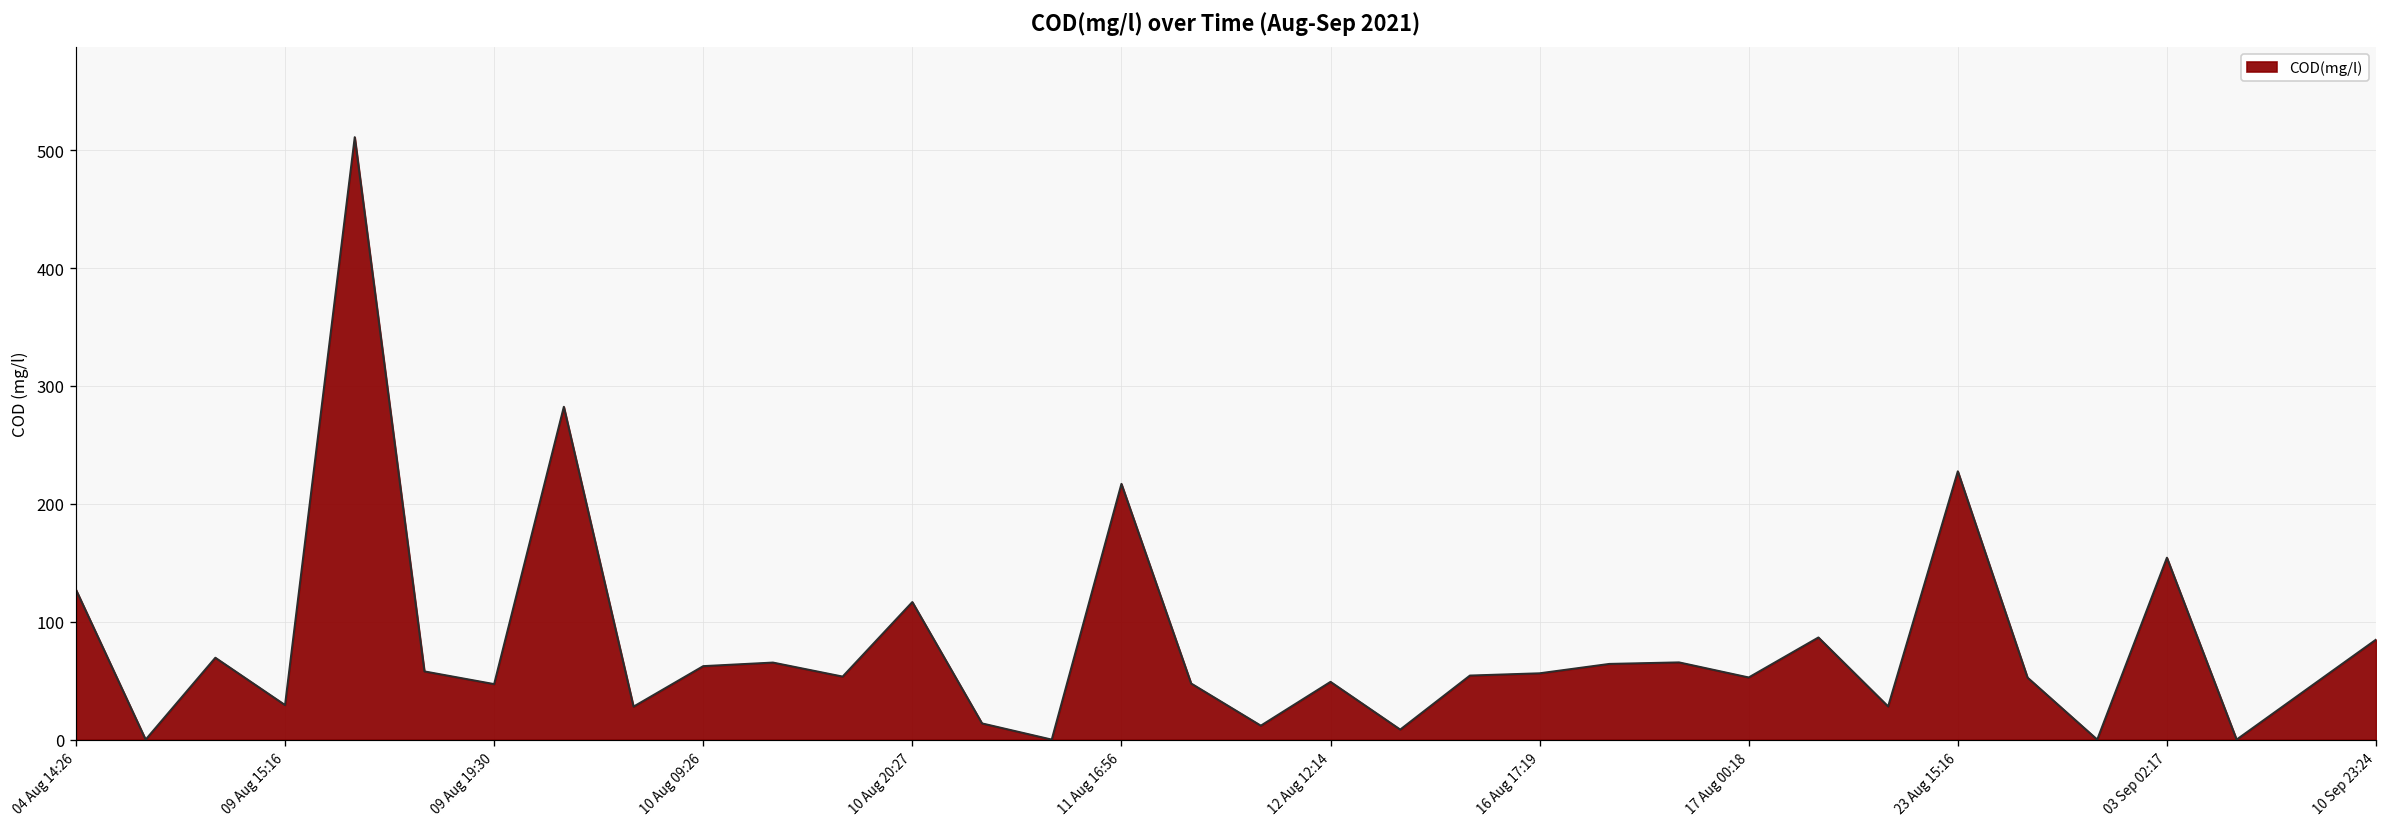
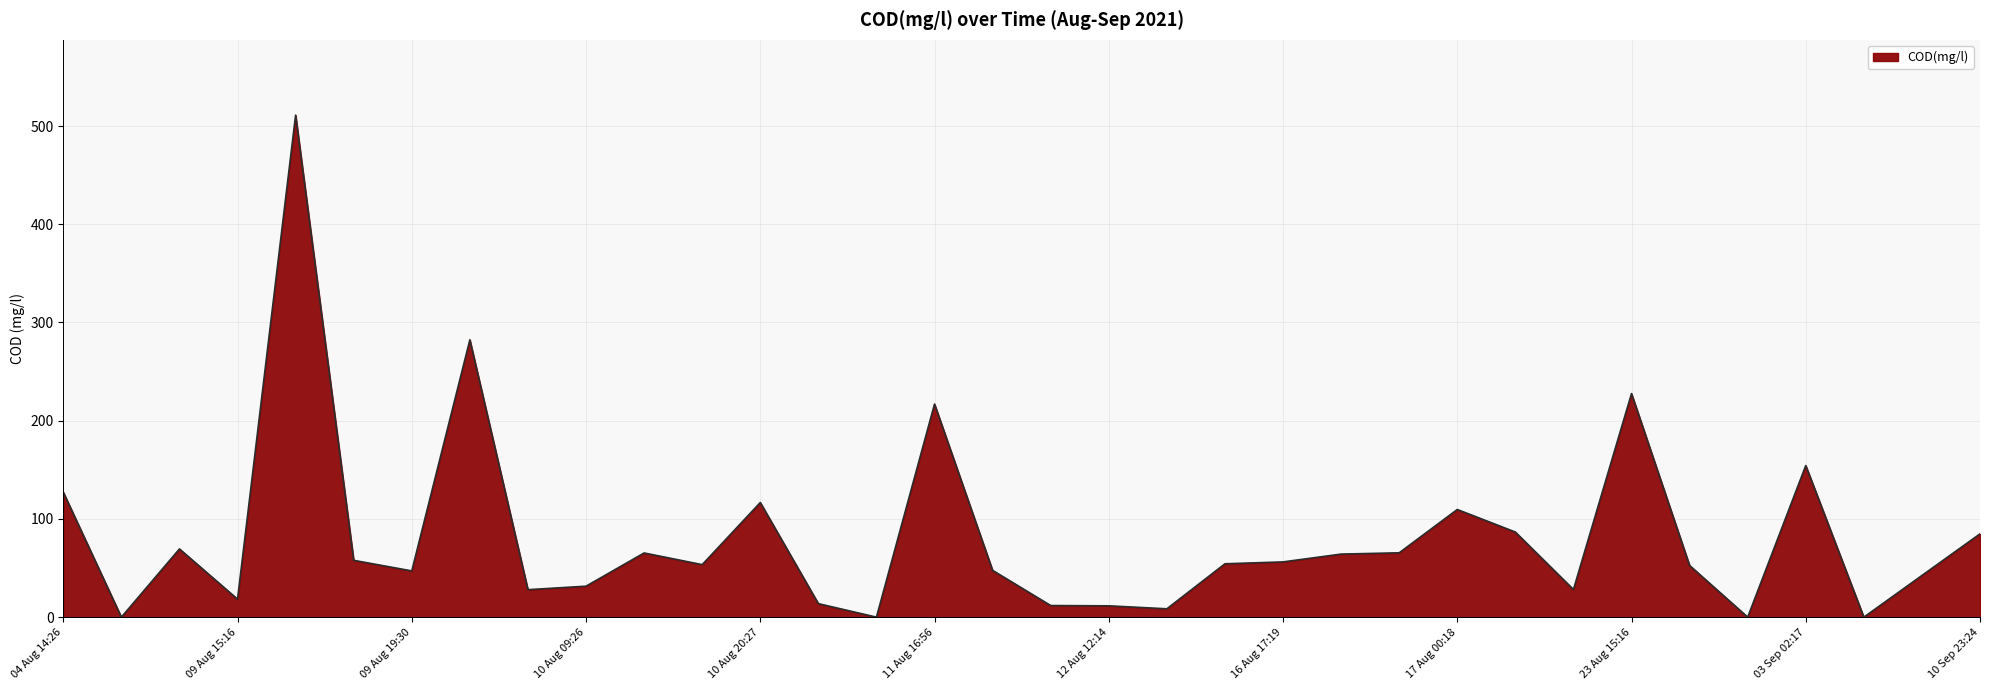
09 Aug 15:16: 30 -> 20
10 Aug 09:26: 60 -> 30
12 Aug 12:14: 50 -> 10
17 Aug 00:18: 50 -> 110
